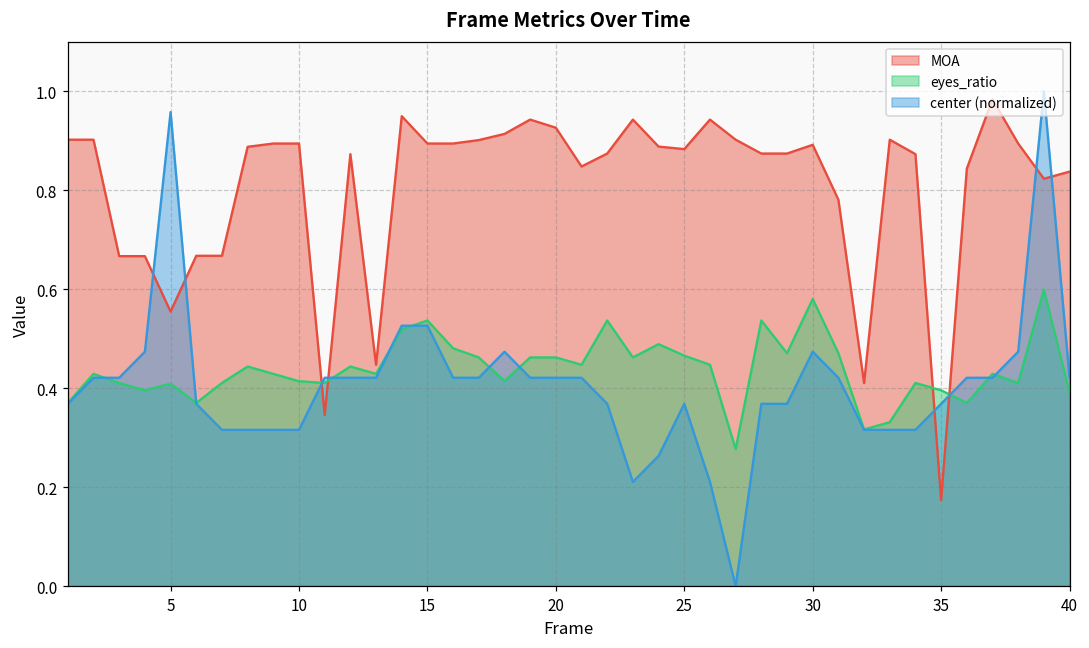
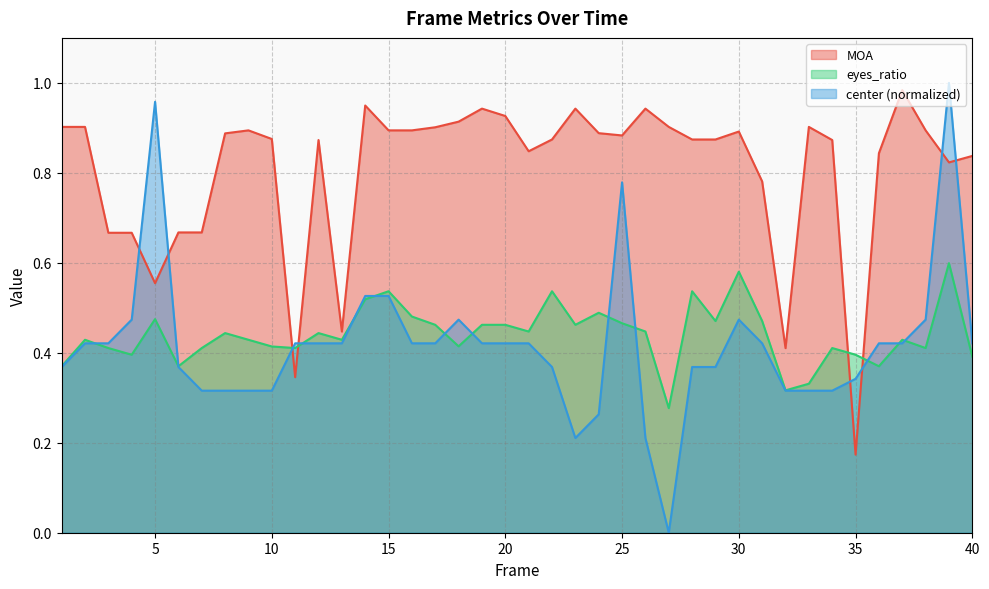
eyes_ratio, 5: 0.41 -> 0.47
MOA, 10: 0.89 -> 0.88
center (normalized), 25: 0.37 -> 0.78
center (normalized), 35: 0.37 -> 0.34
